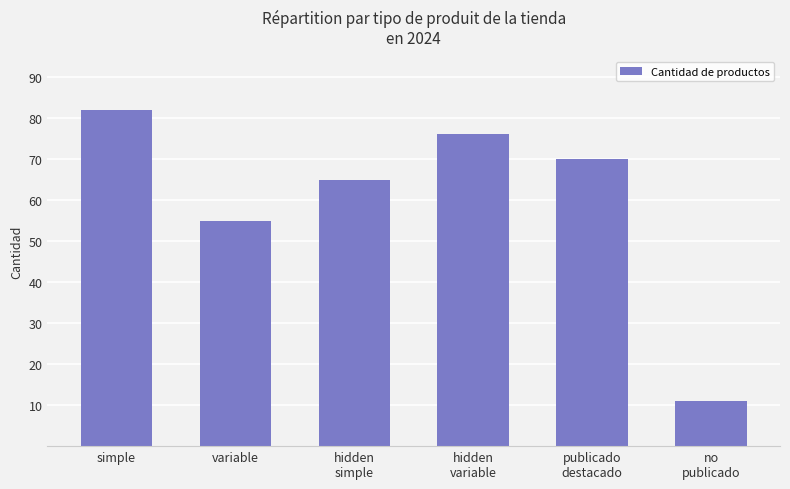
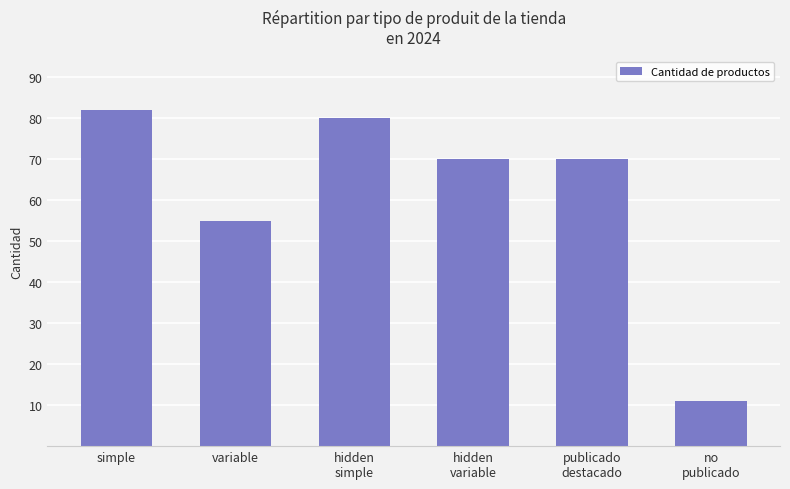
hidden simple: 65 -> 80
hidden variable: 76 -> 70
